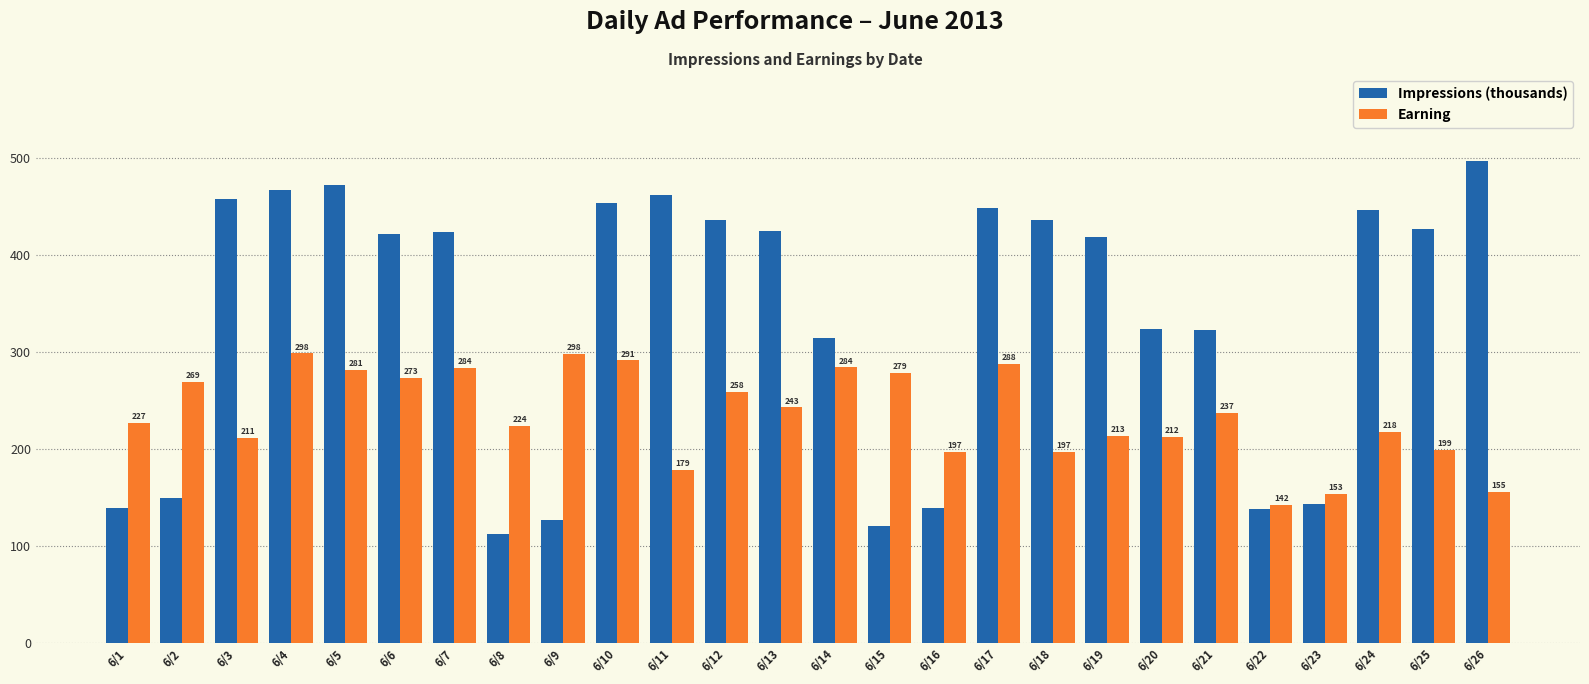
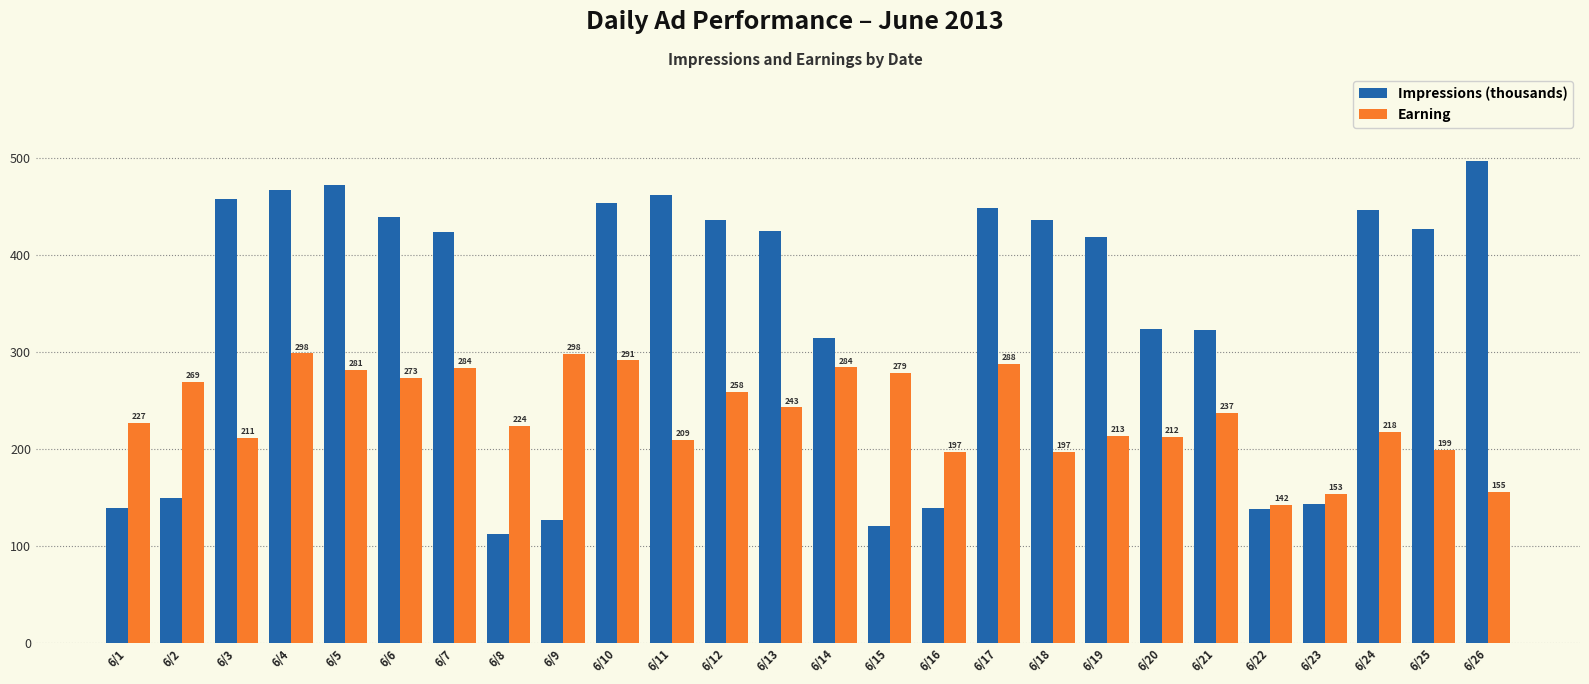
Impressions (thousands), 6/6: 420 -> 440
Earning, 6/11: 179 -> 209
